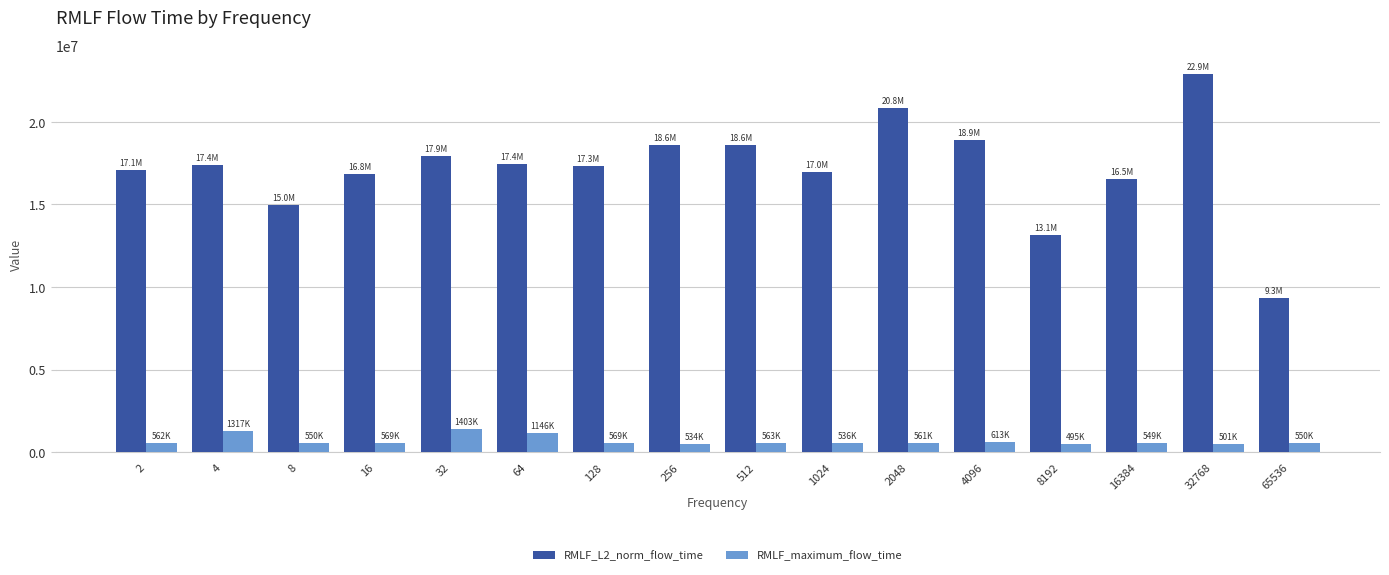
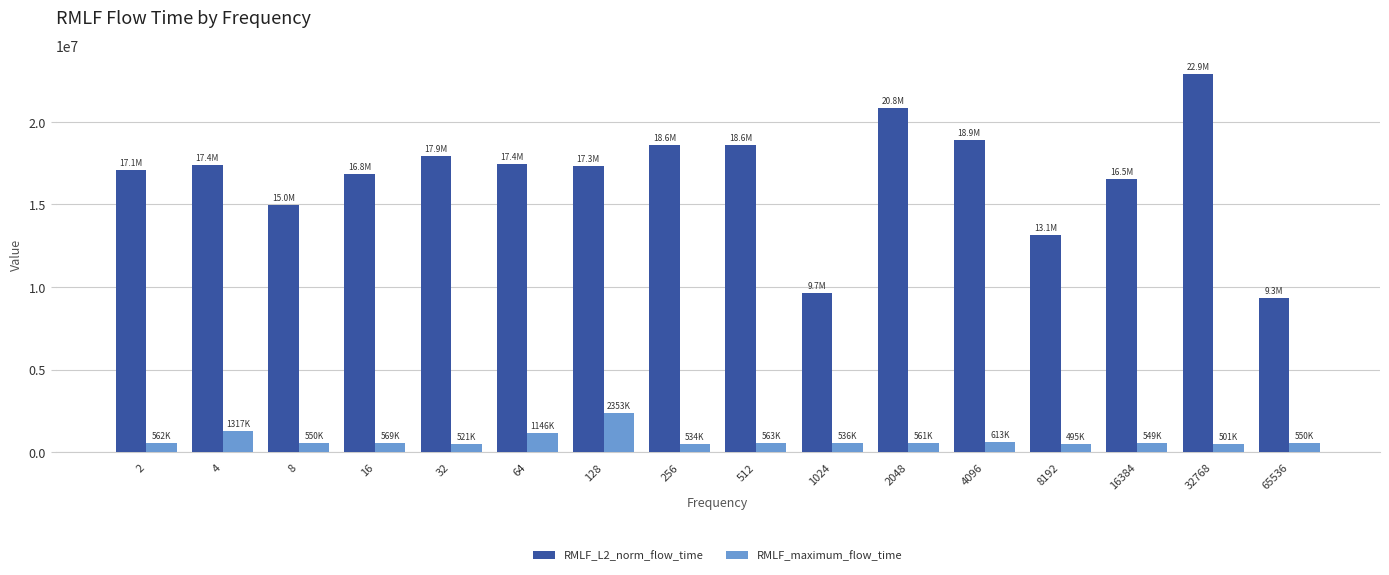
RMLF_maximum_flow_time, 32: 1403K -> 521K
RMLF_maximum_flow_time, 128: 569K -> 2353K
RMLF_L2_norm_flow_time, 1024: 17.0M -> 9.7M
